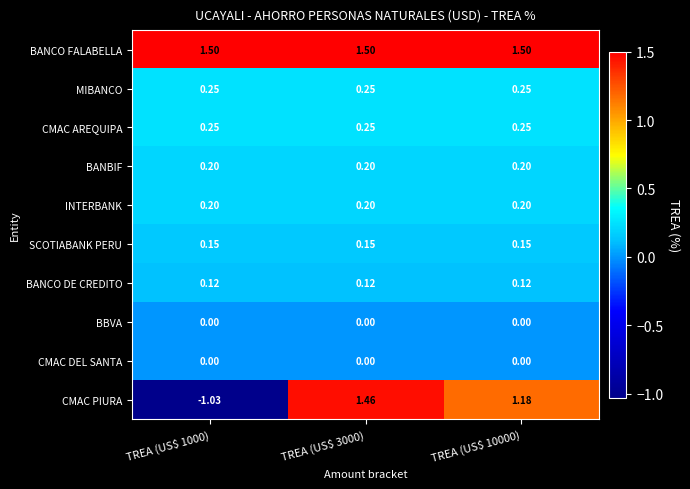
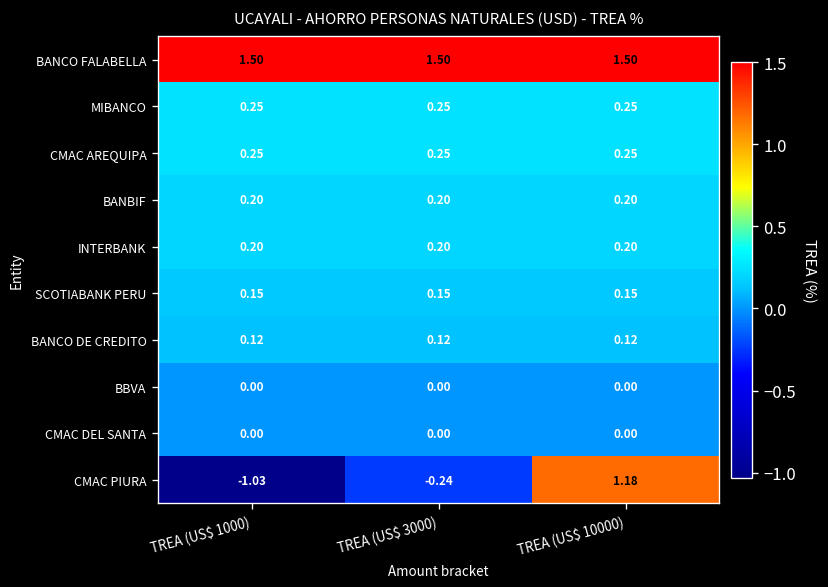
CMAC PIURA, TREA (US$ 3000): 1.46 -> -0.24
